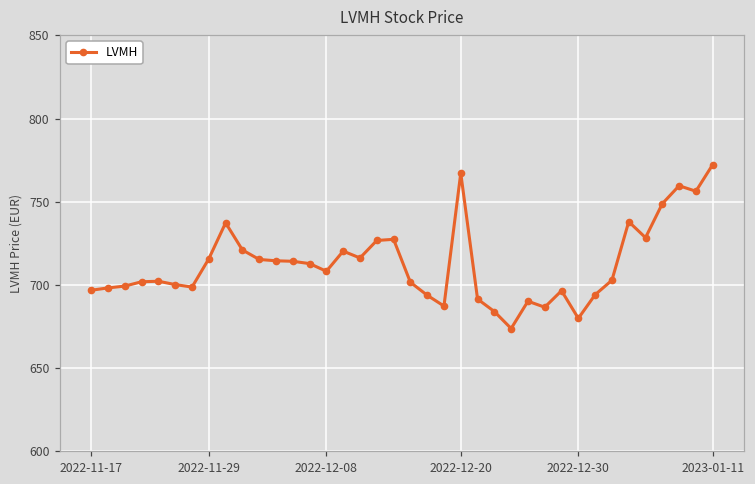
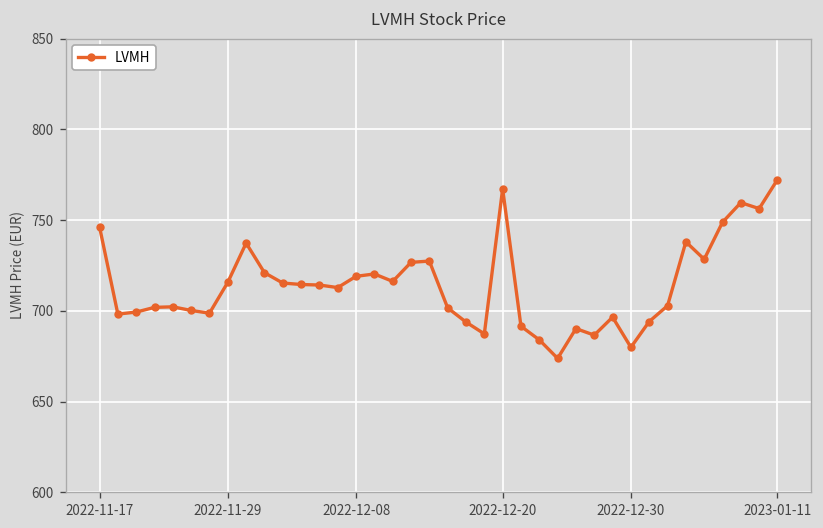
2022-11-17: 697 -> 746
2022-12-08: 708 -> 719
